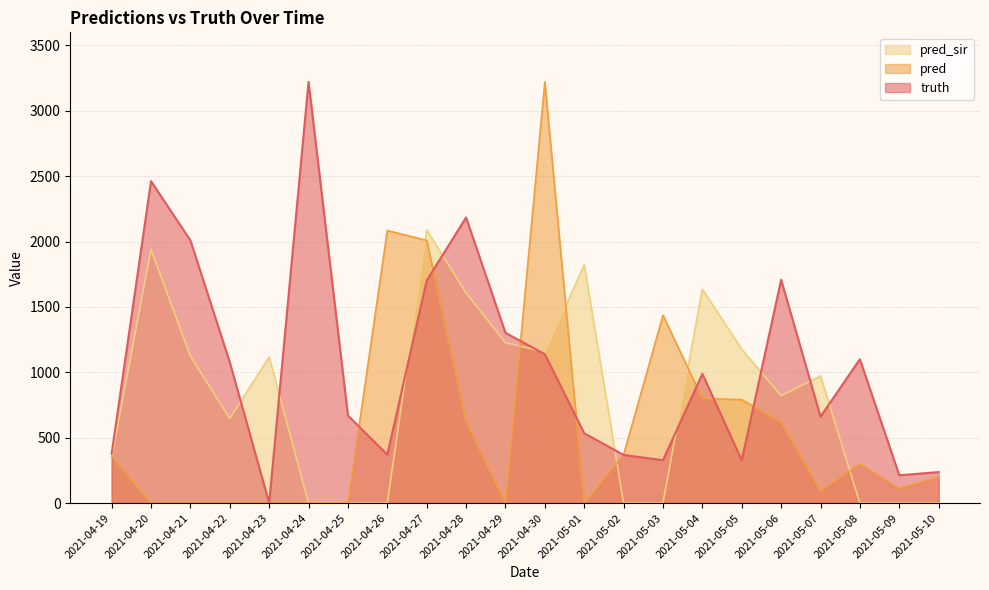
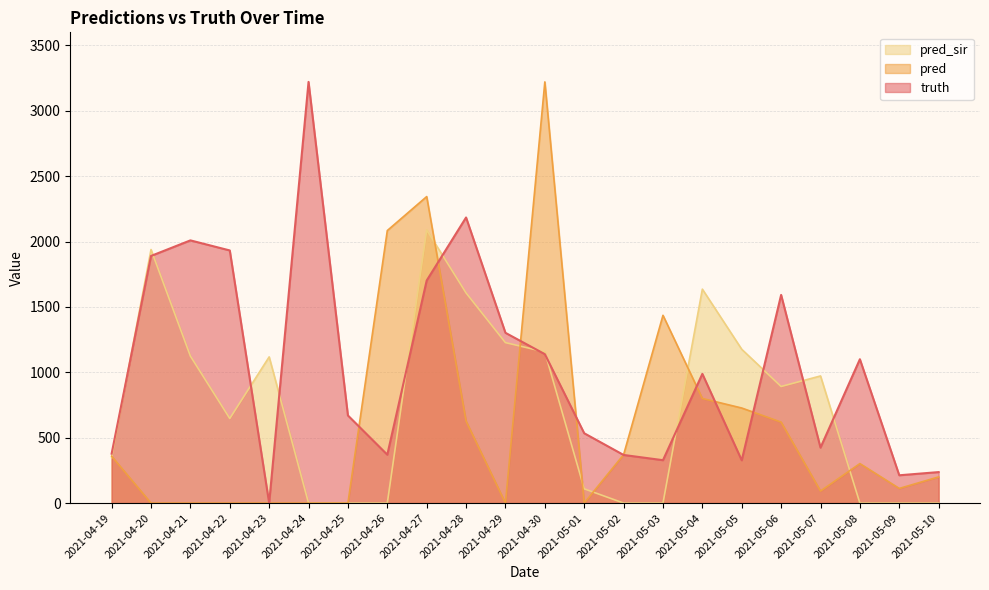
truth, 2021-04-20: 2460 -> 1890
truth, 2021-04-22: 1080 -> 1930
pred, 2021-04-27: 2010 -> 2340
pred_sir, 2021-05-01: 1820 -> 110
pred, 2021-05-05: 790 -> 730
pred_sir, 2021-05-06: 820 -> 890
truth, 2021-05-06: 1710 -> 1590
truth, 2021-05-07: 660 -> 420
